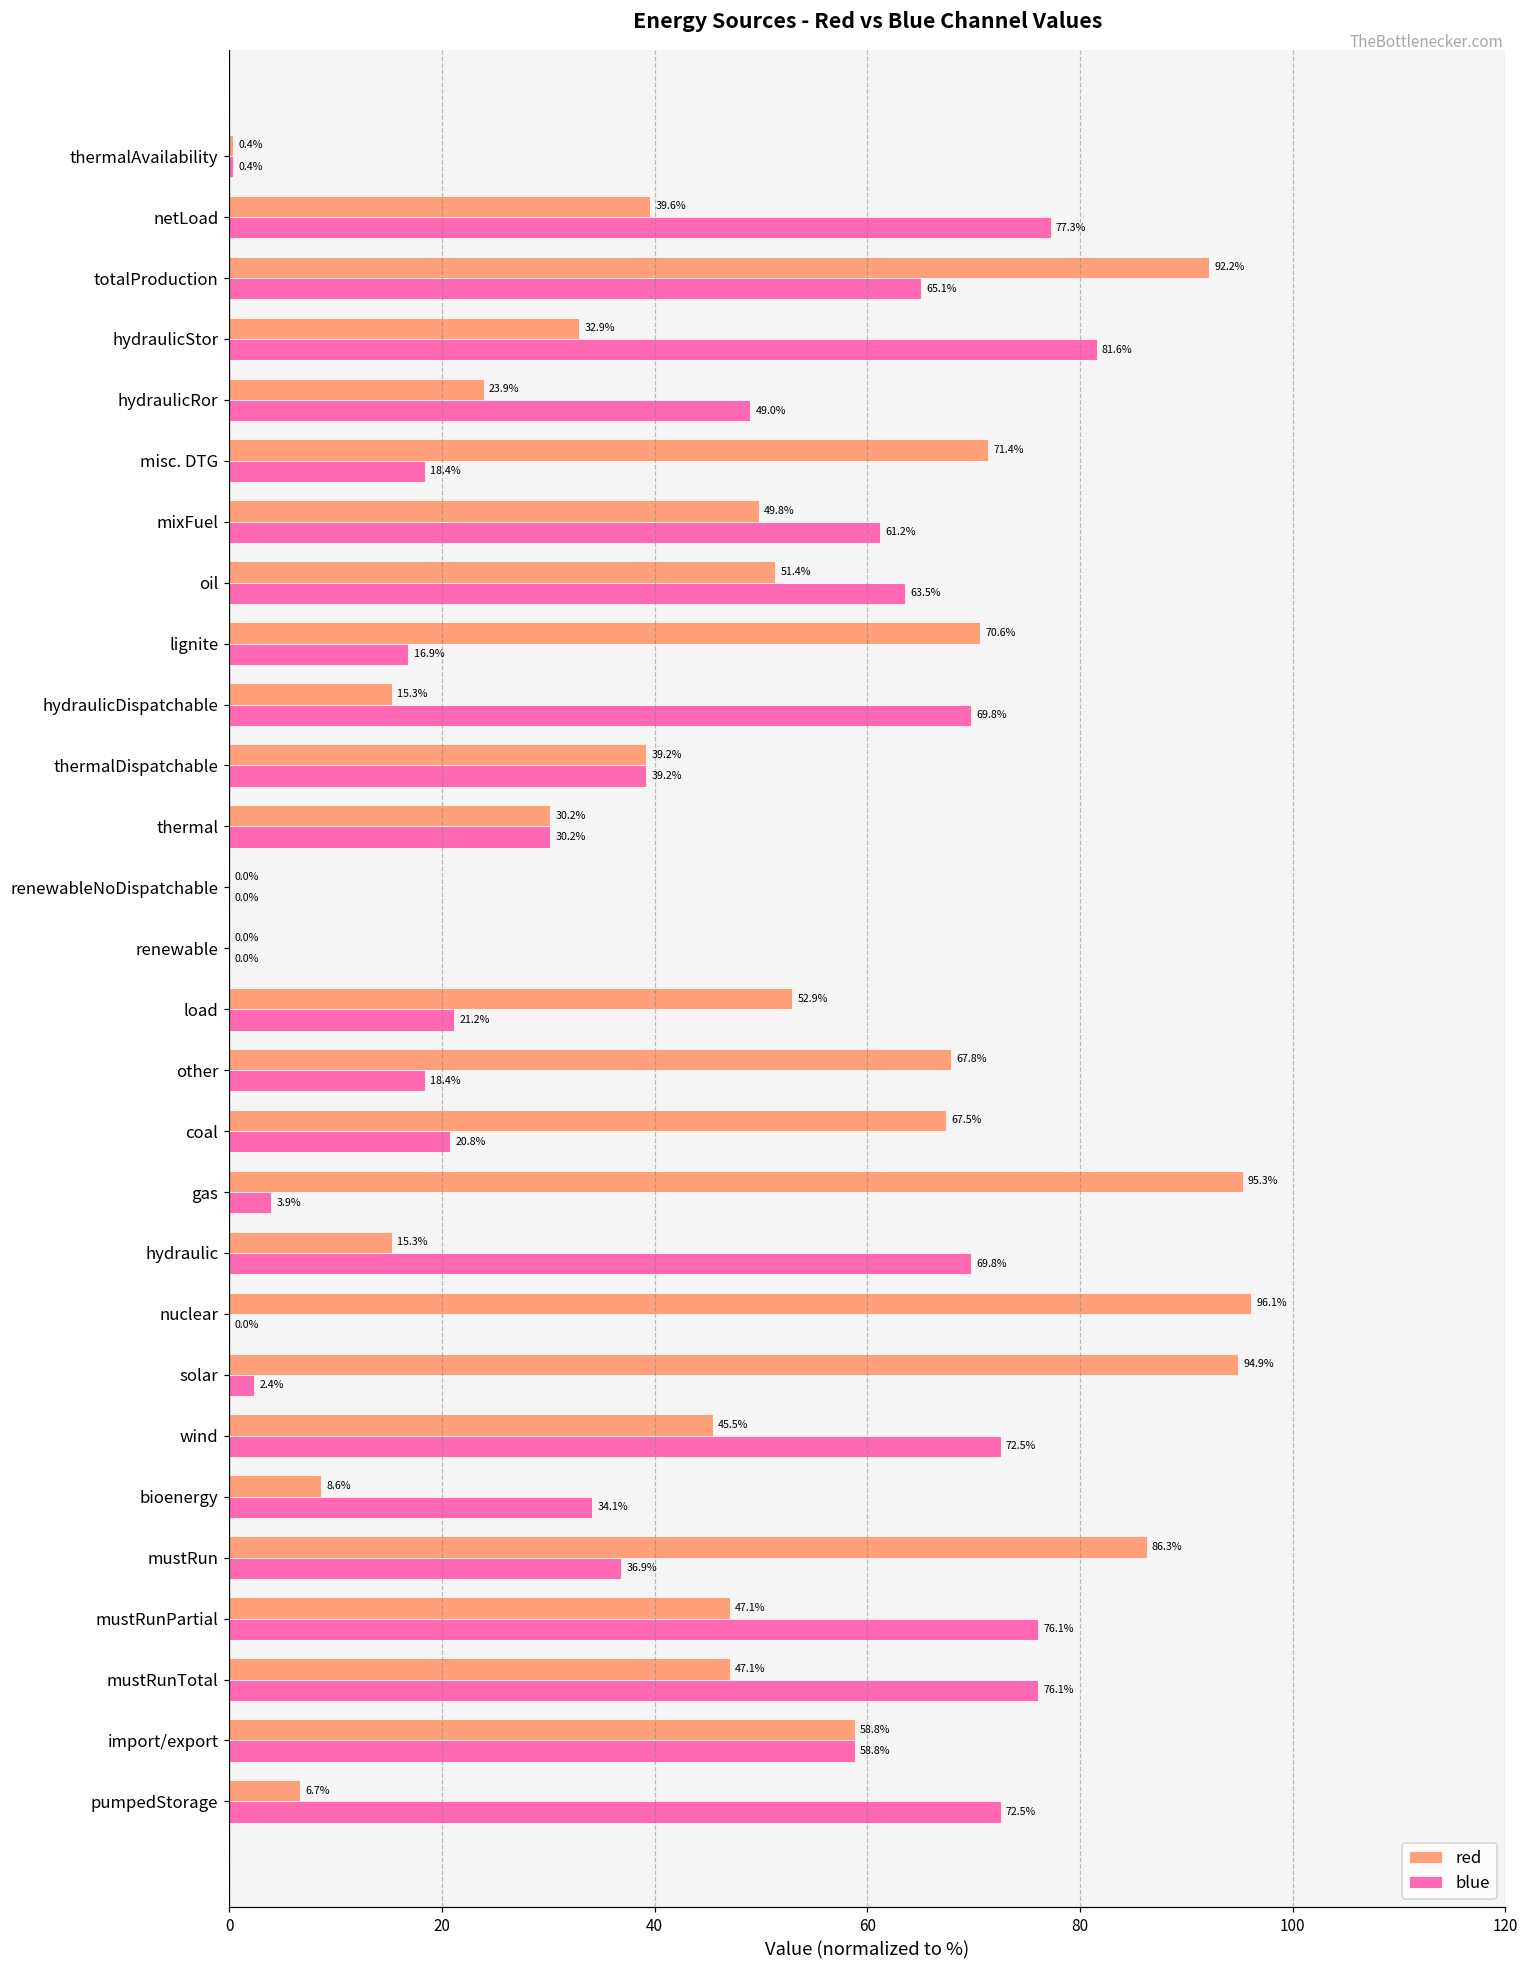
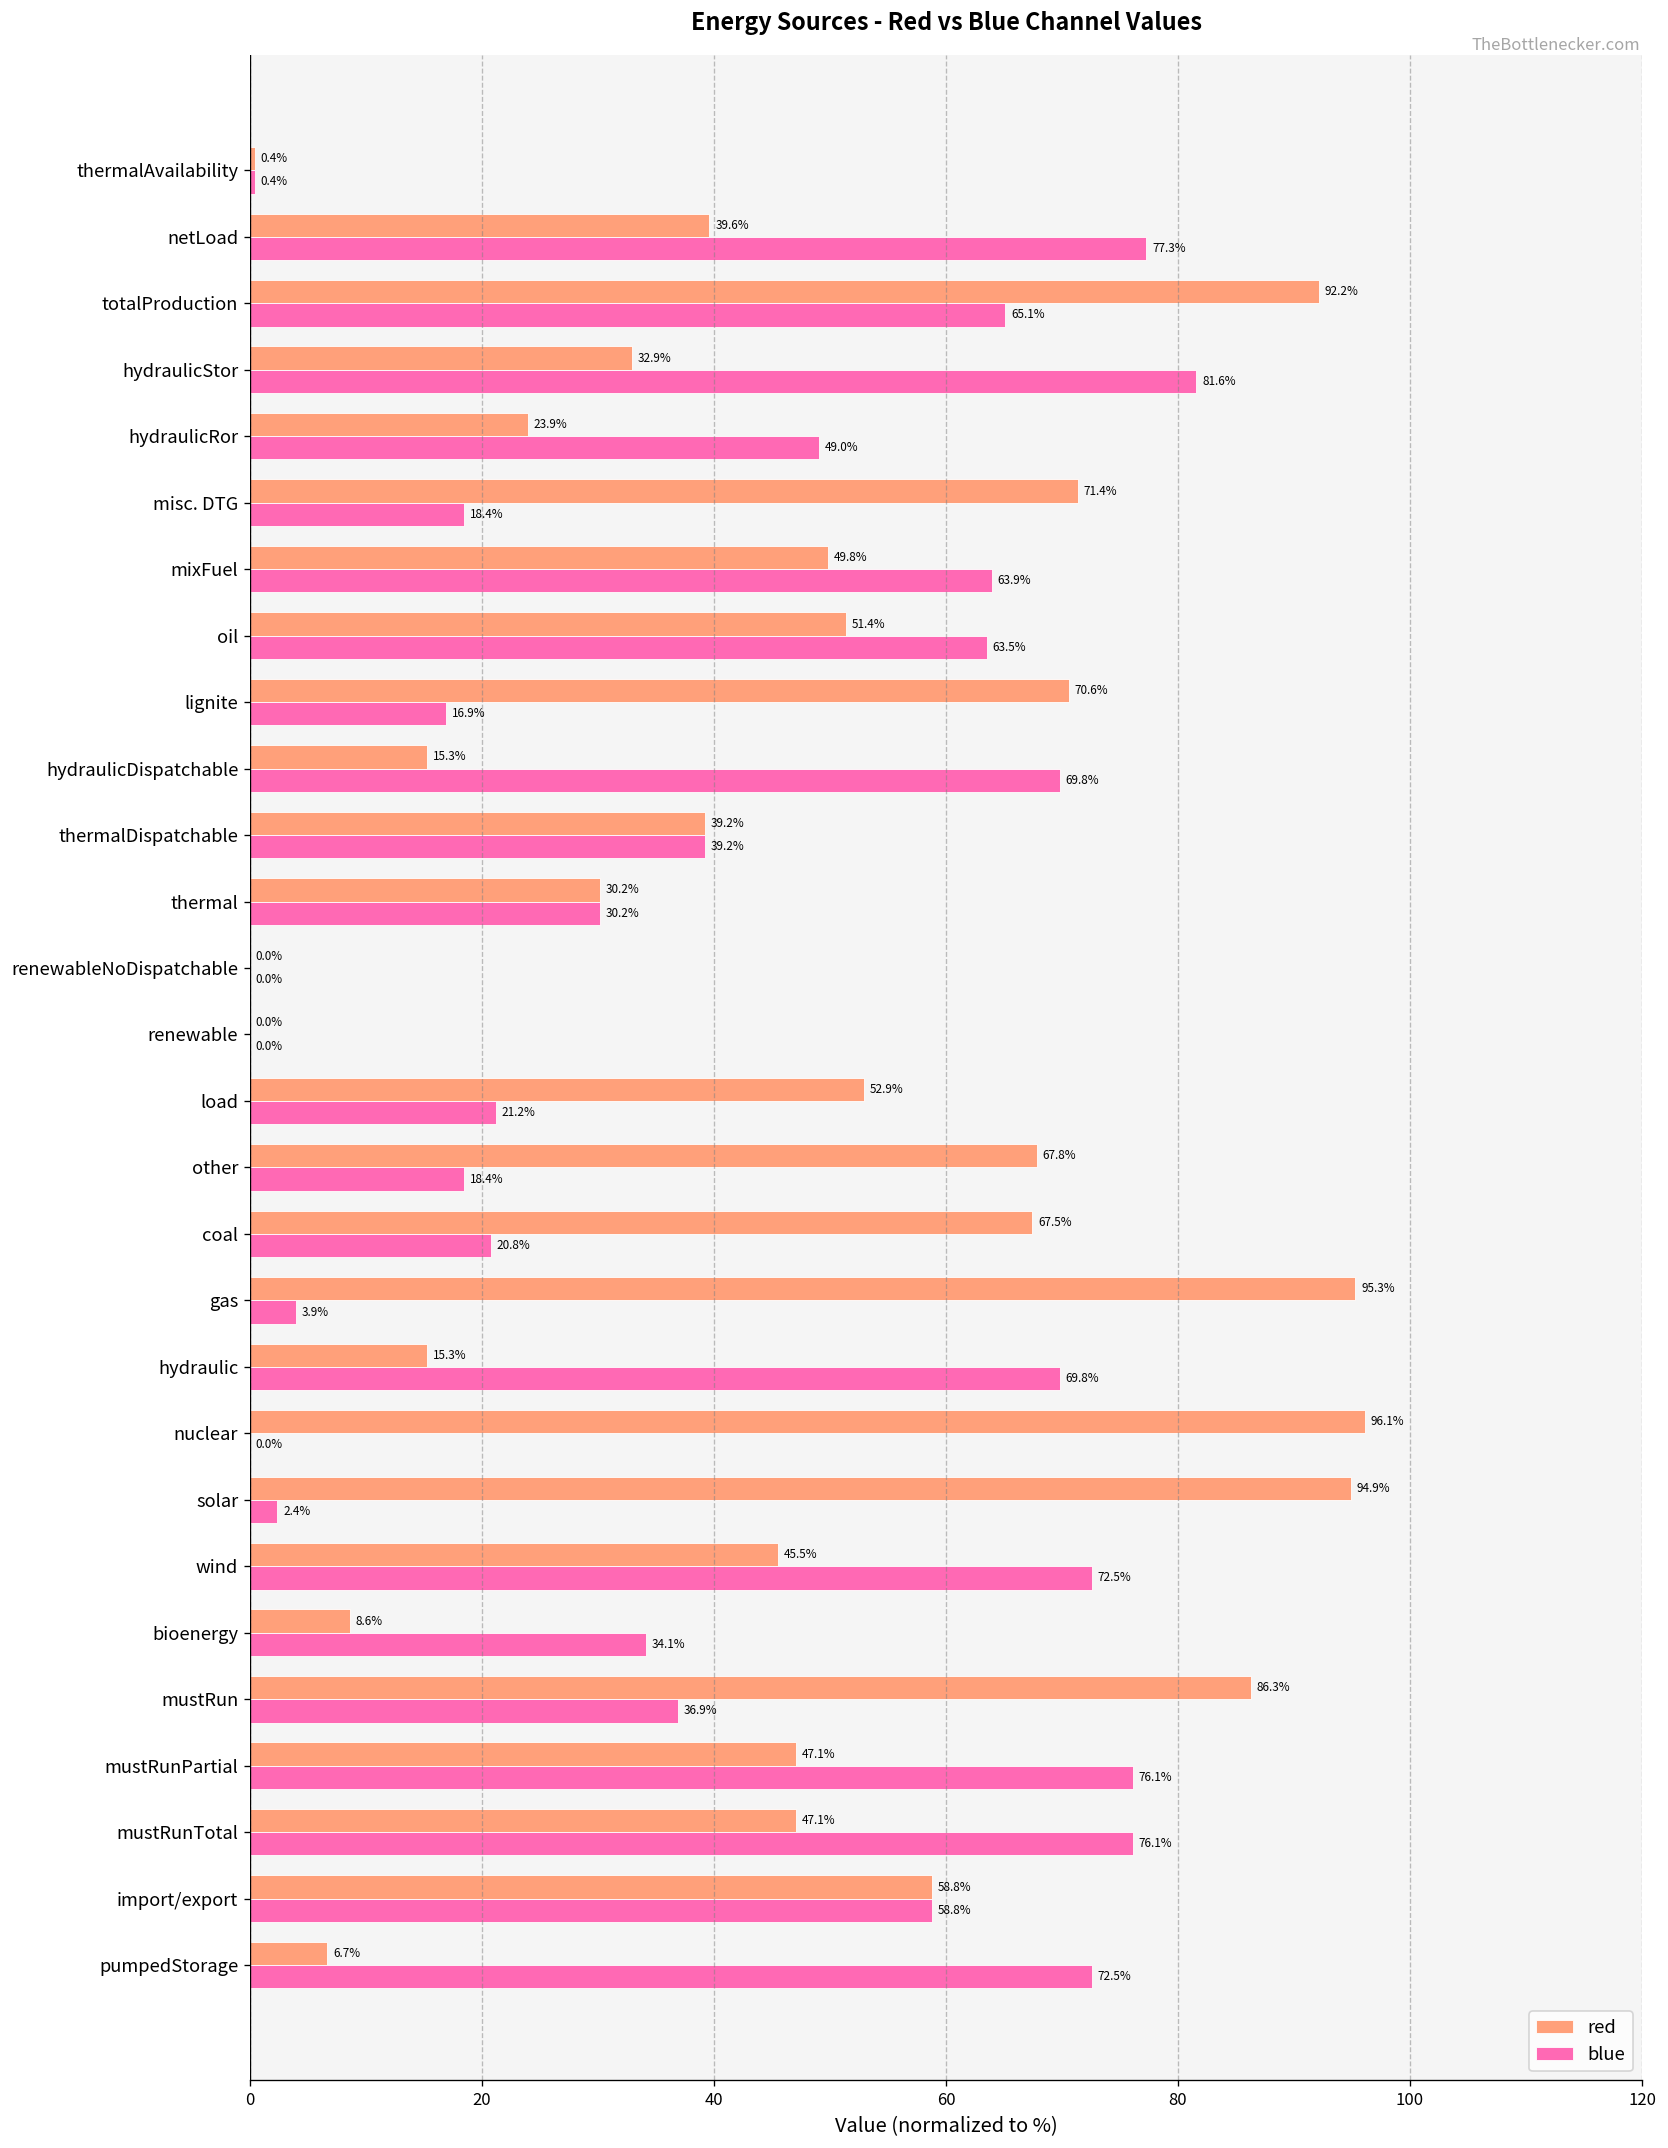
blue, mixFuel: 61.2% -> 63.9%
